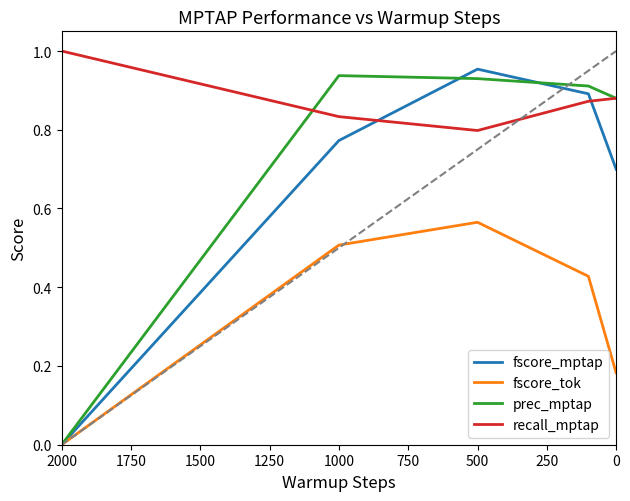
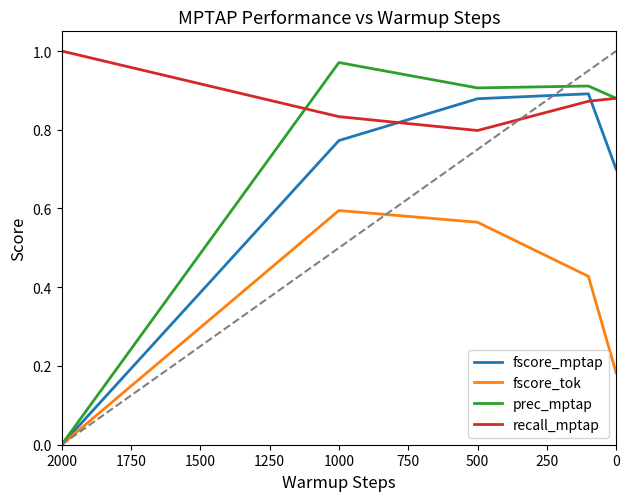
fscore_tok, 1000: 0.51 -> 0.59
prec_mptap, 1000: 0.94 -> 0.97
fscore_mptap, 500: 0.95 -> 0.88
prec_mptap, 500: 0.93 -> 0.91
